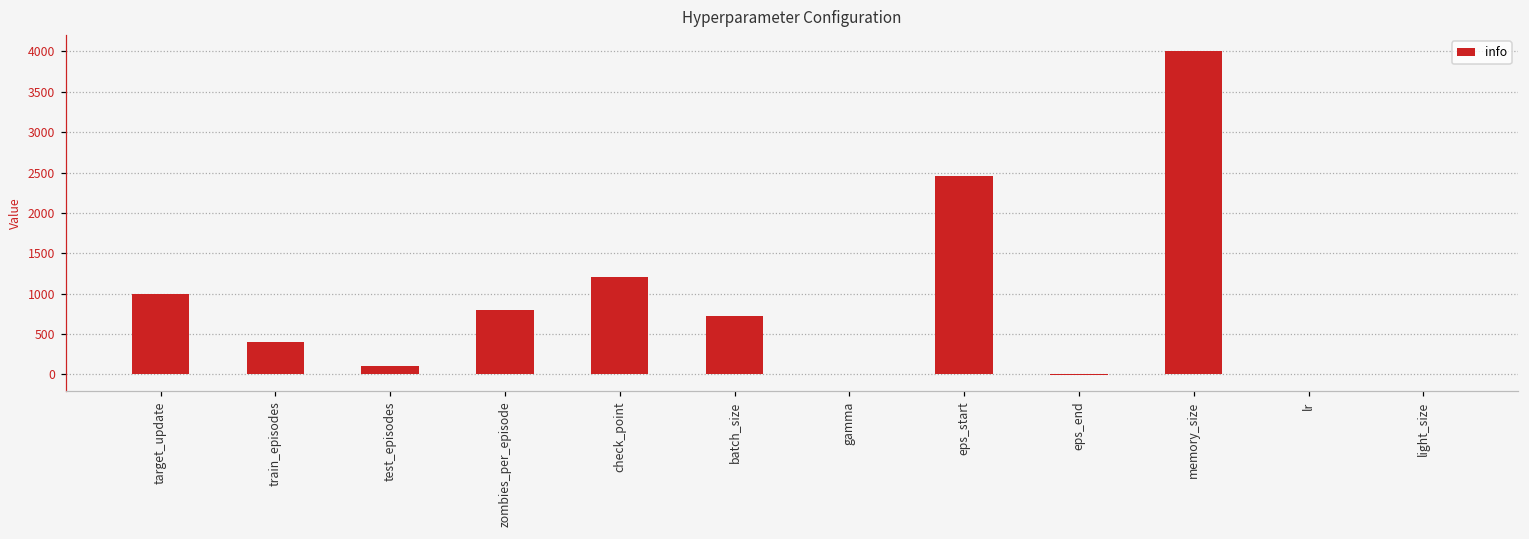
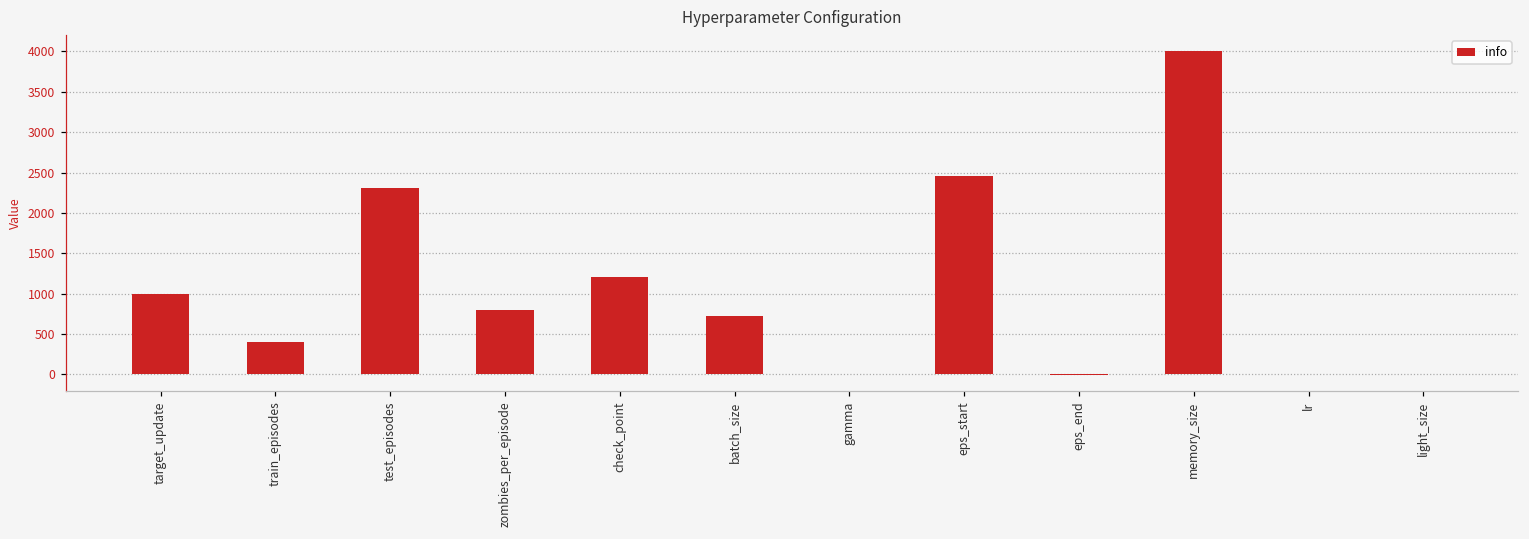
test_episodes: 100 -> 2300
